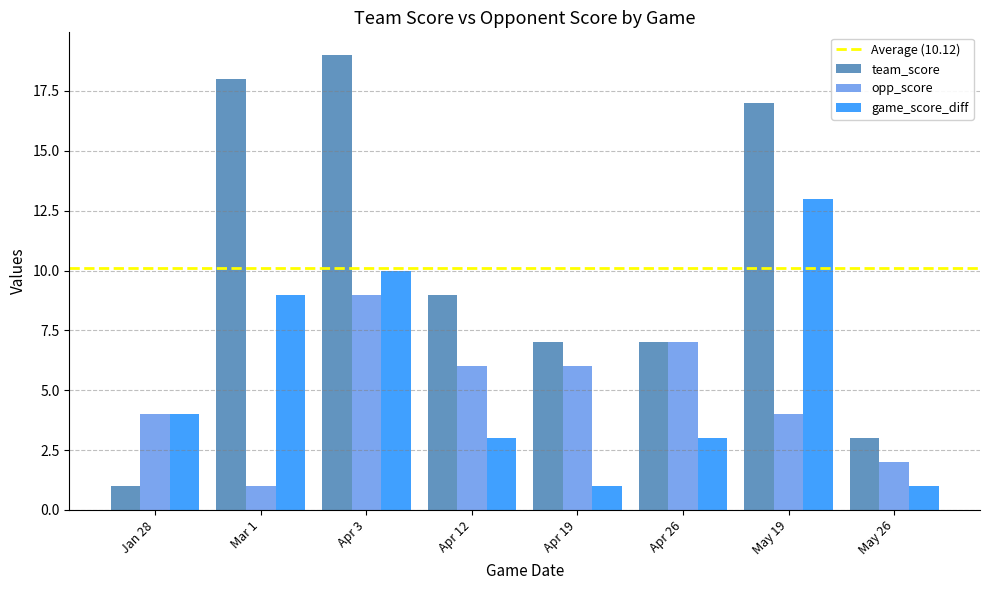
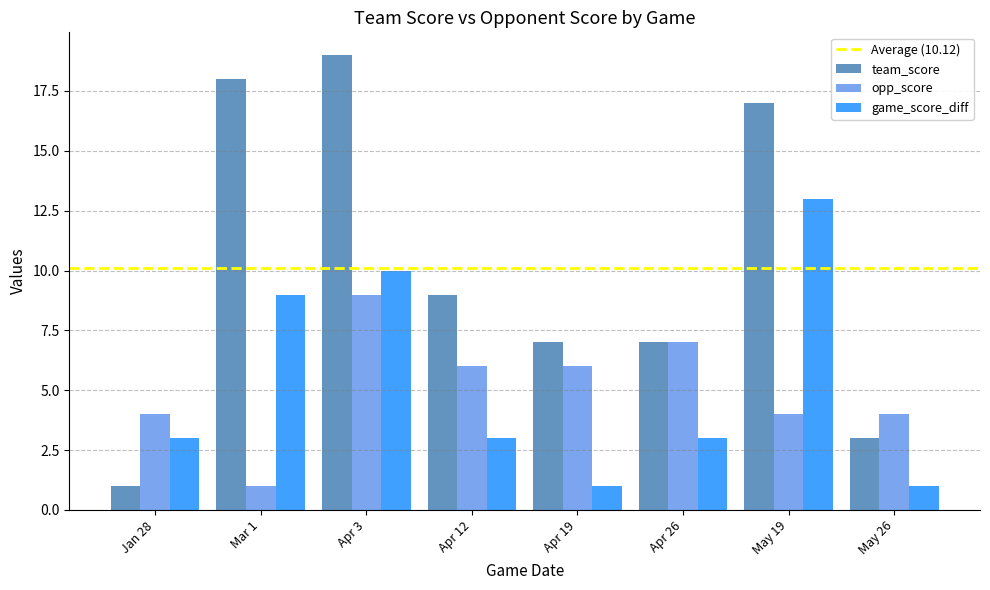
game_score_diff, Jan 28: 4 -> 3
opp_score, May 26: 2 -> 4
